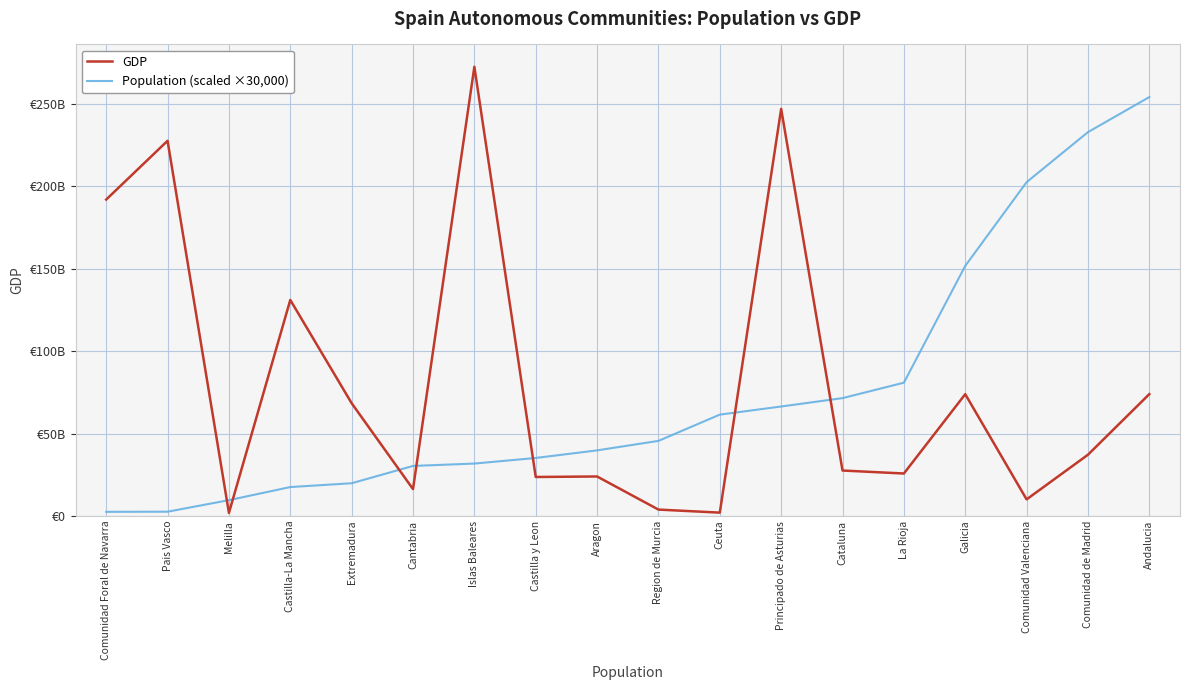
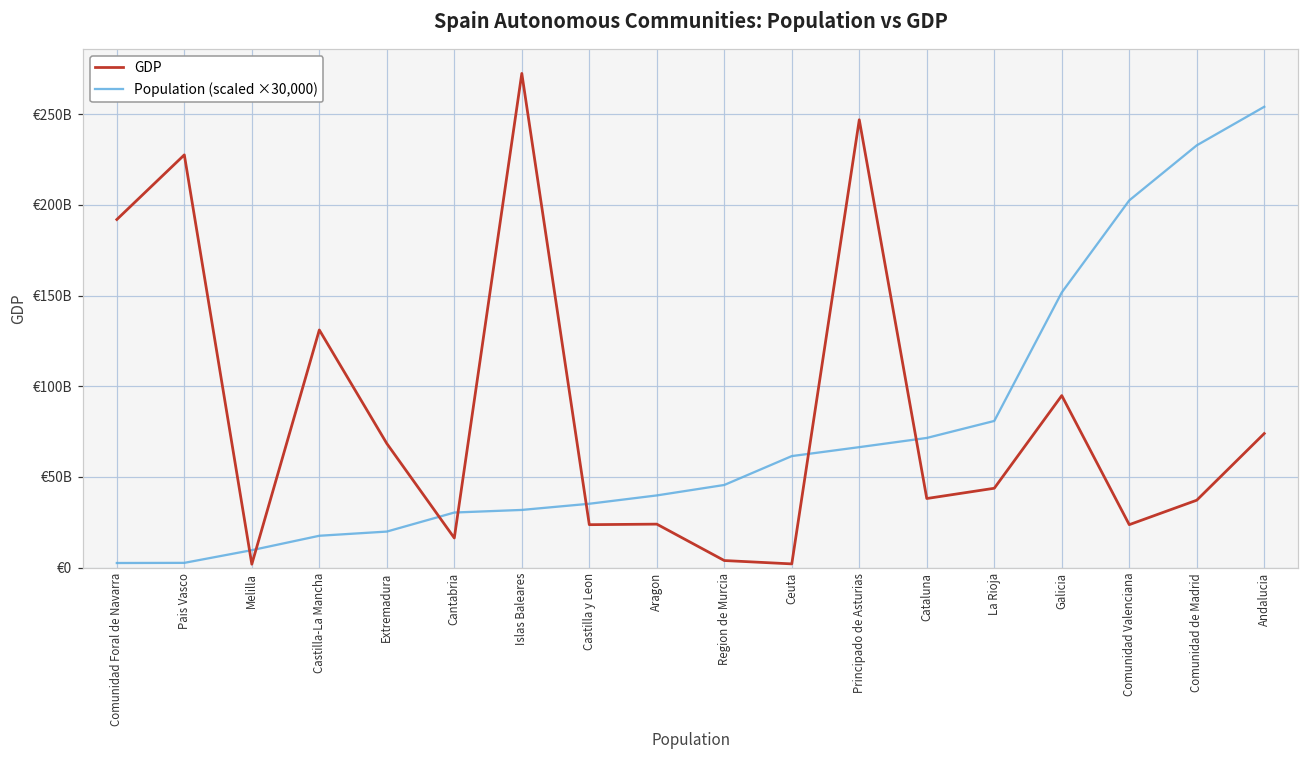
GDP, Cataluna: €28000000000 -> €38000000000
GDP, La Rioja: €26000000000 -> €44000000000
GDP, Galicia: €74000000000 -> €95000000000
GDP, Comunidad Valenciana: €10000000000 -> €24000000000
